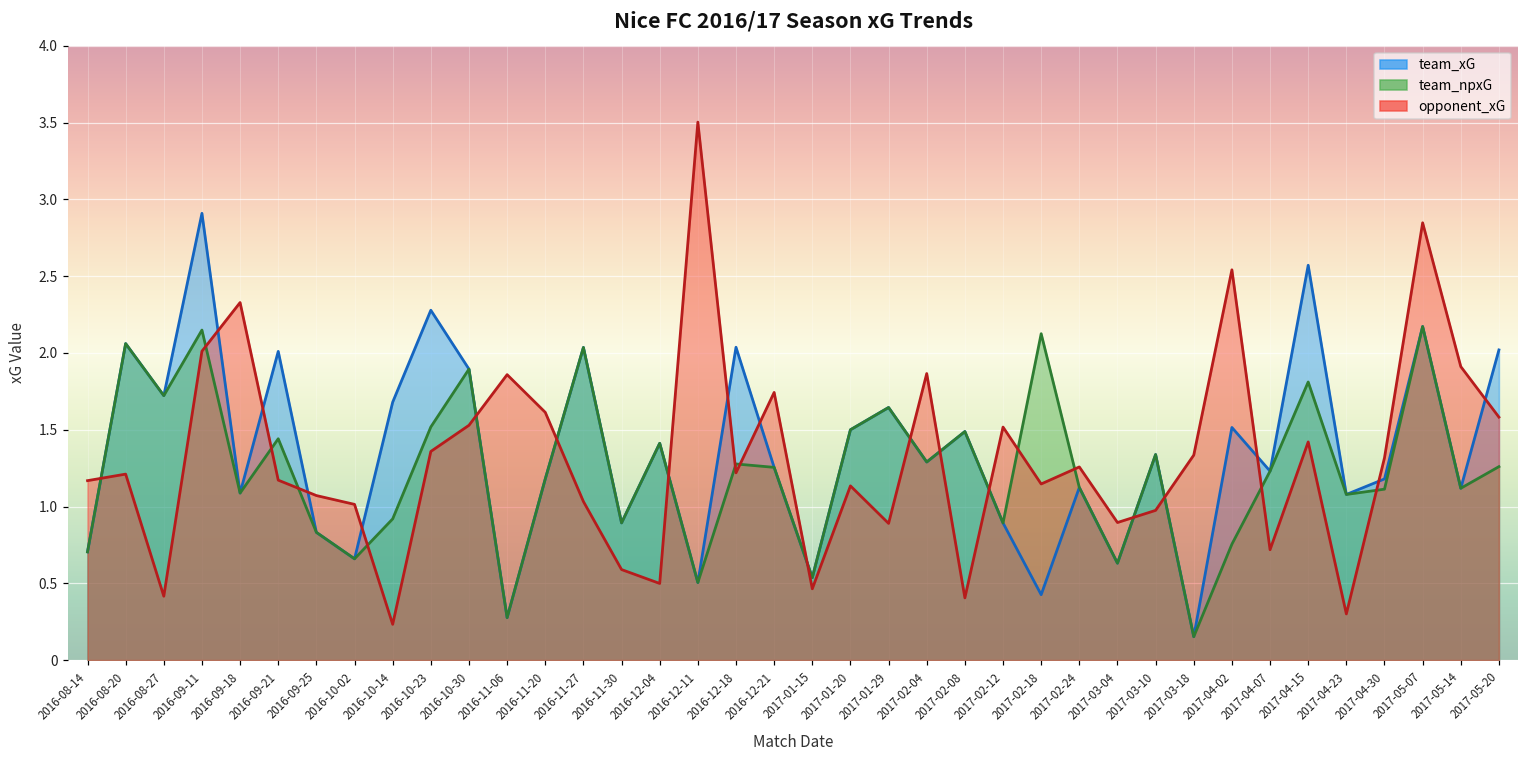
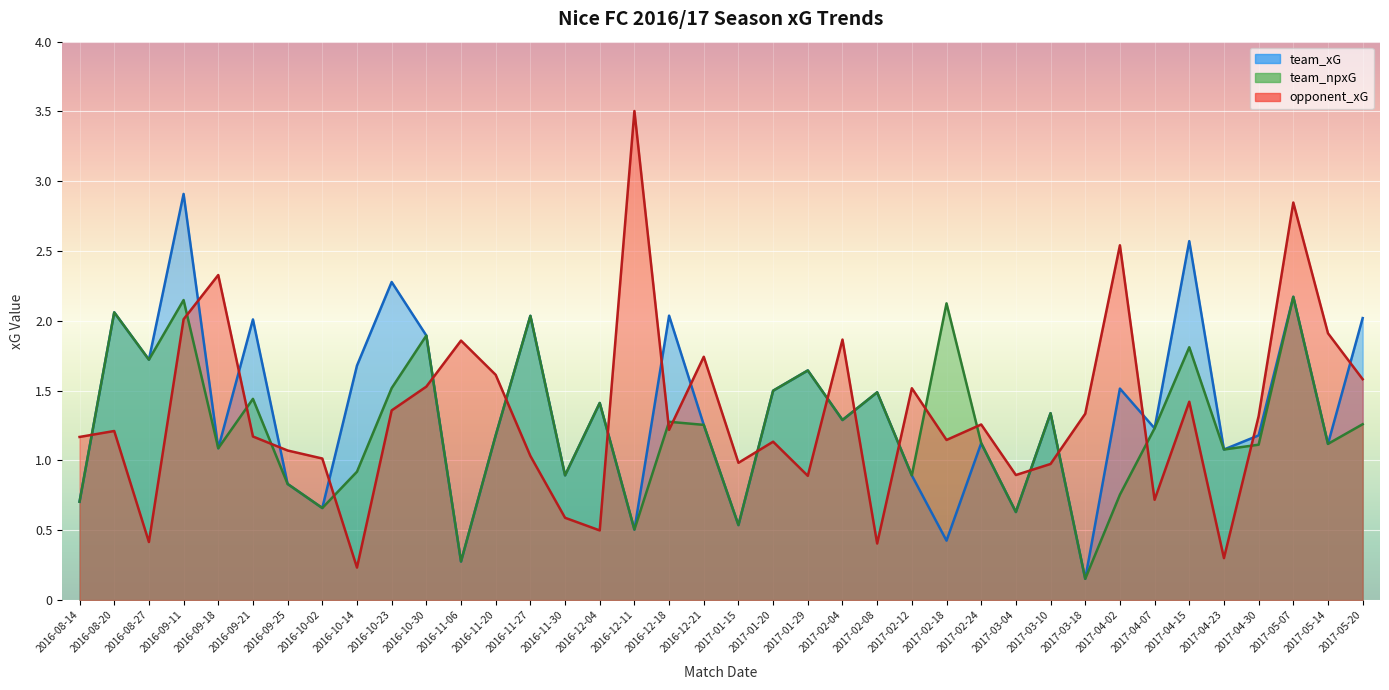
opponent_xG, 2017-01-15: 0.46 -> 0.98
